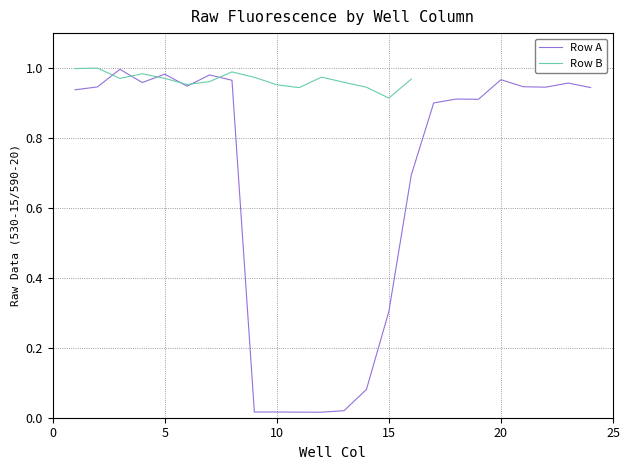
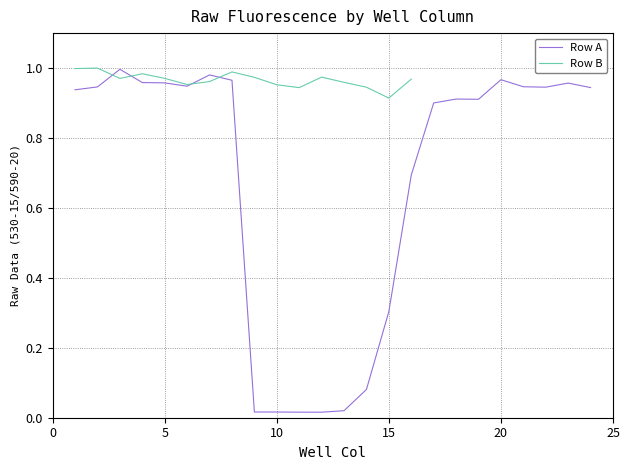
Row A, 5: 0.98 -> 0.96
